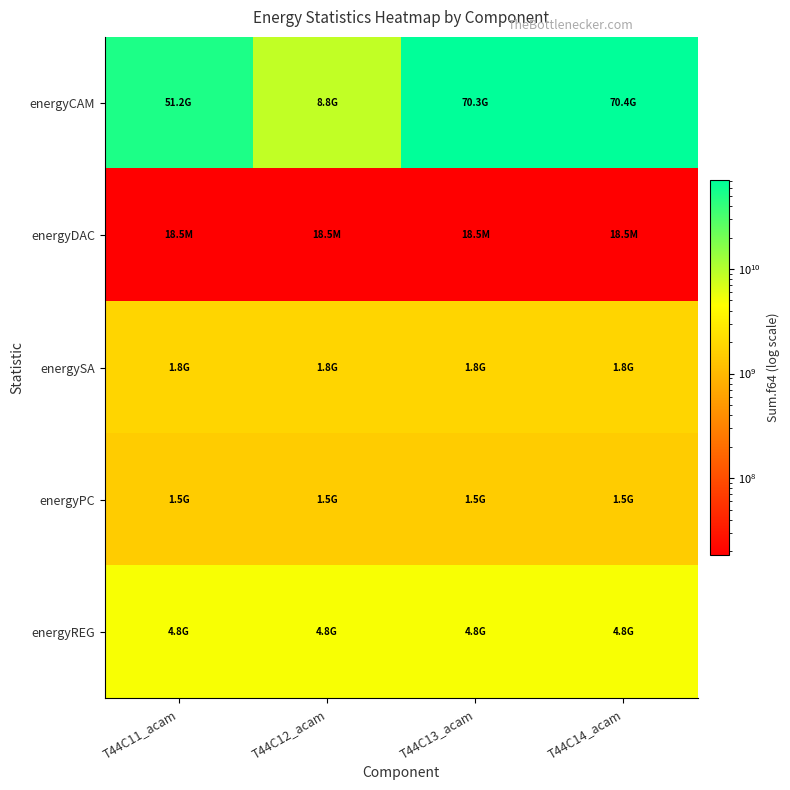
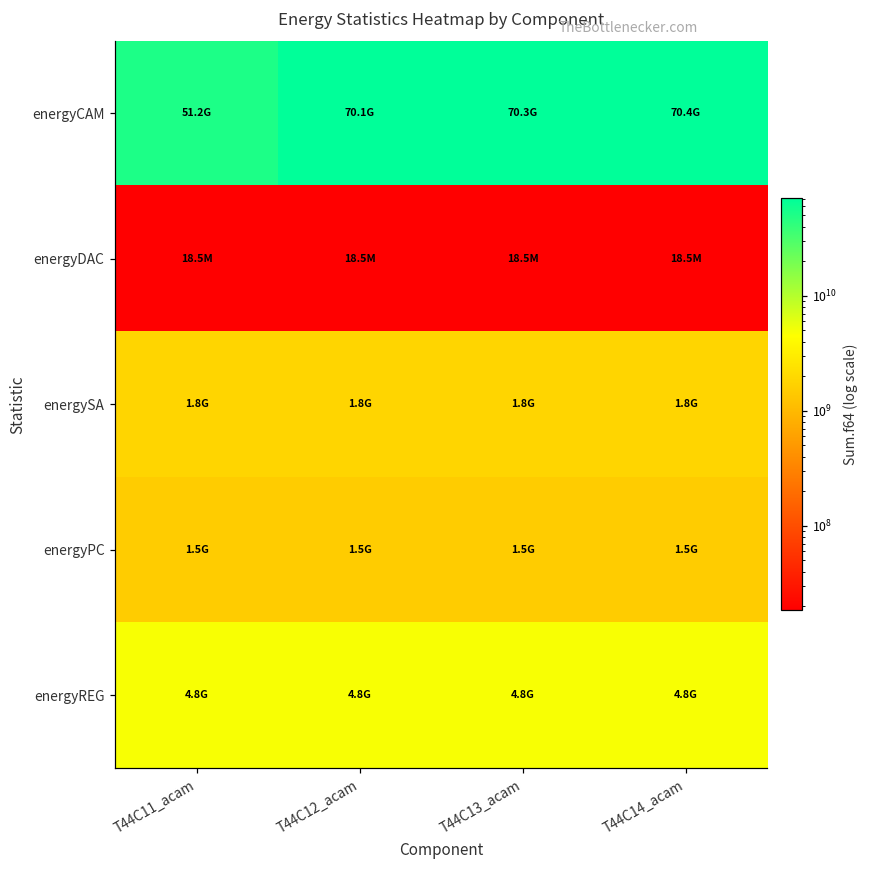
energyCAM, T44C12_acam: 8.8G -> 70.1G
